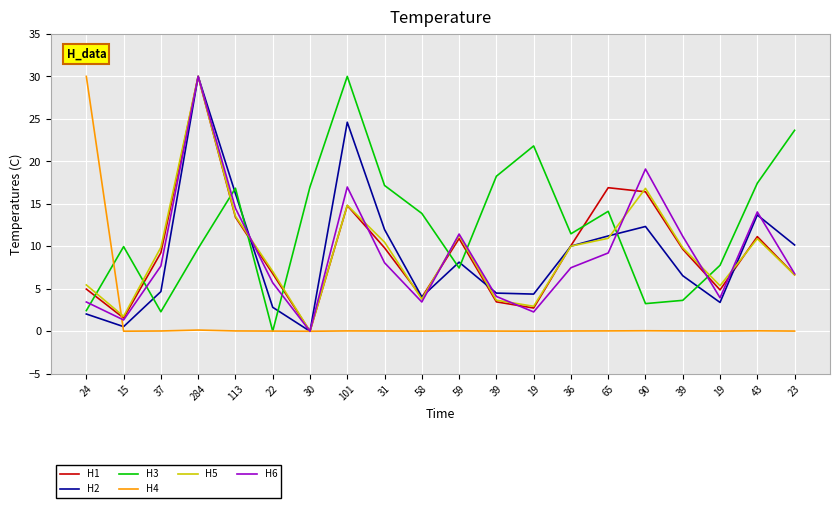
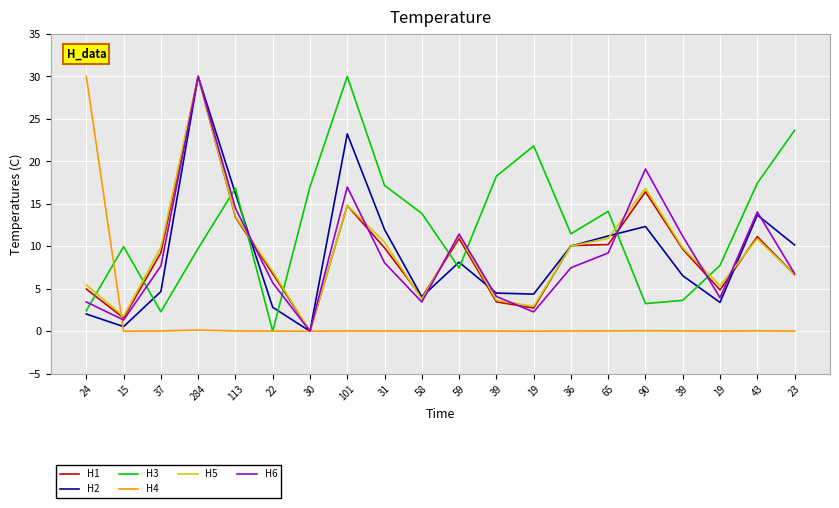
H2, 101: 25 -> 23
H1, 65: 17 -> 10
